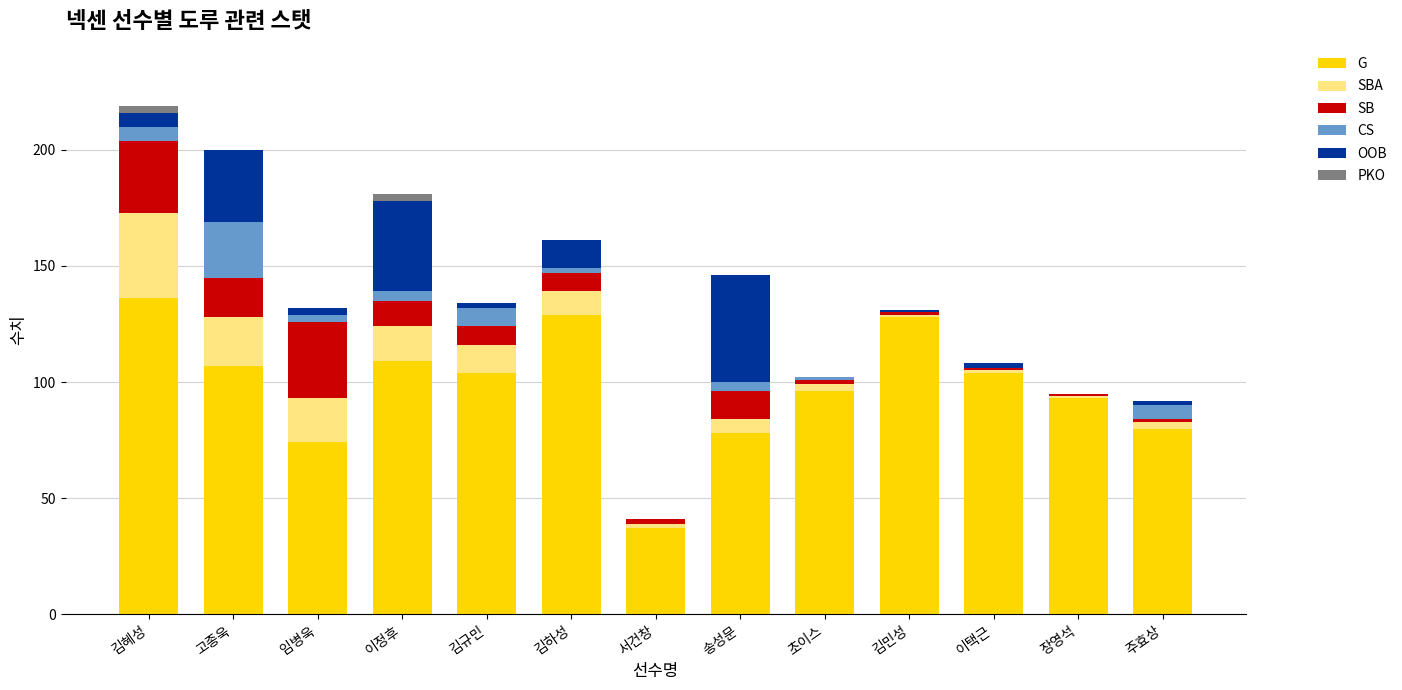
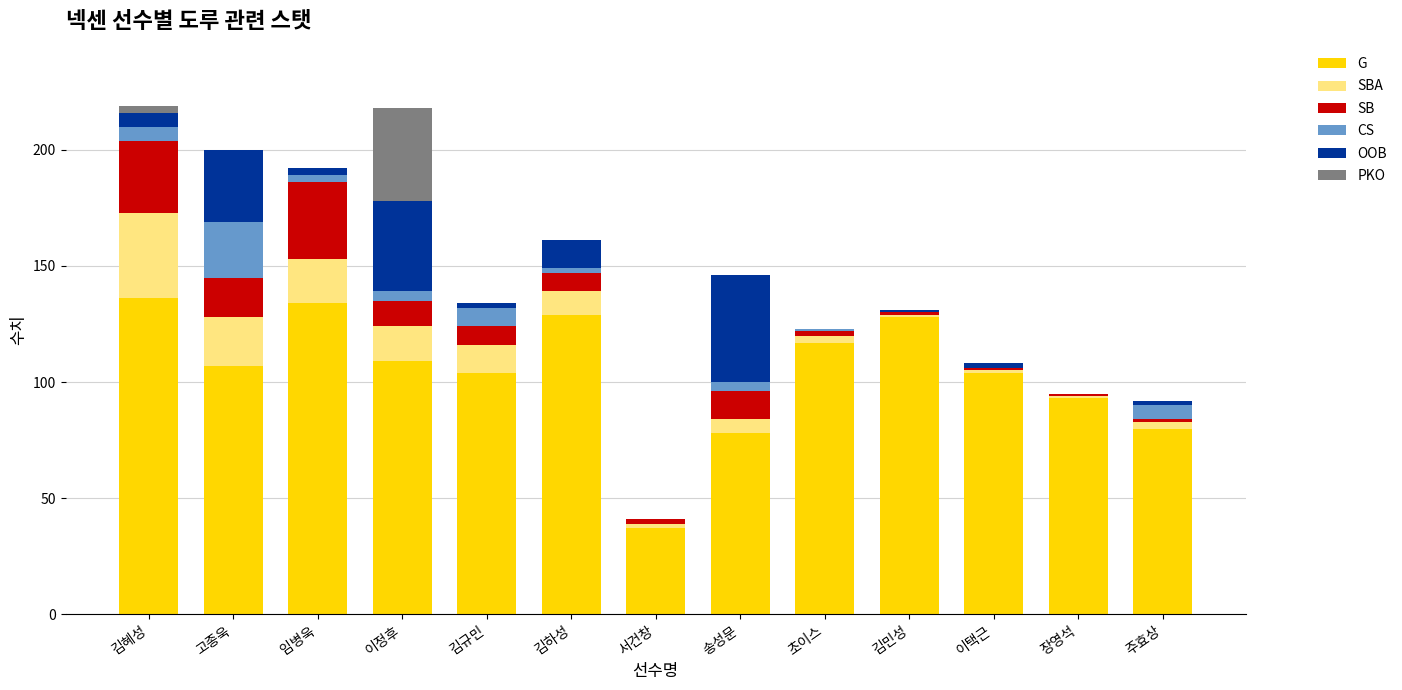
G, 임병욱: 74 -> 134
PKO, 이정후: 3 -> 40
G, 초이스: 96 -> 117
